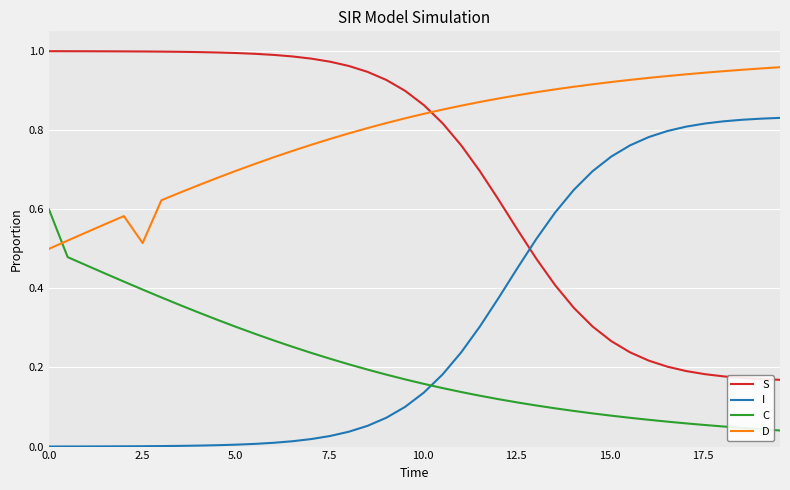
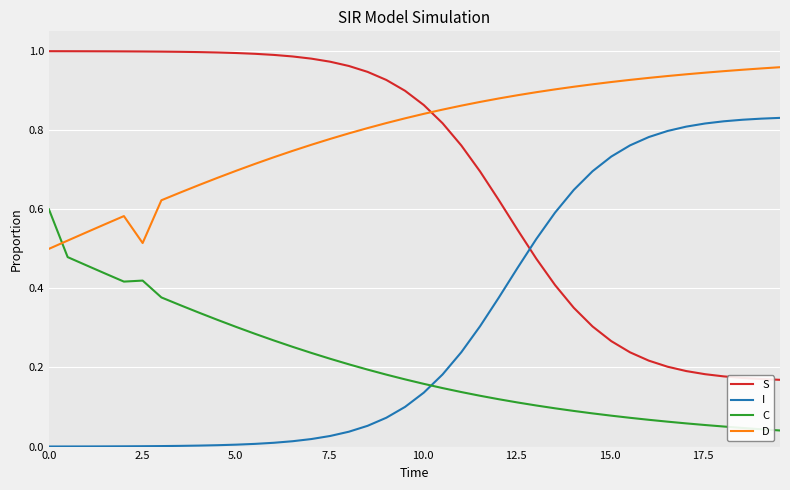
C, 2.5: 0.40 -> 0.42
